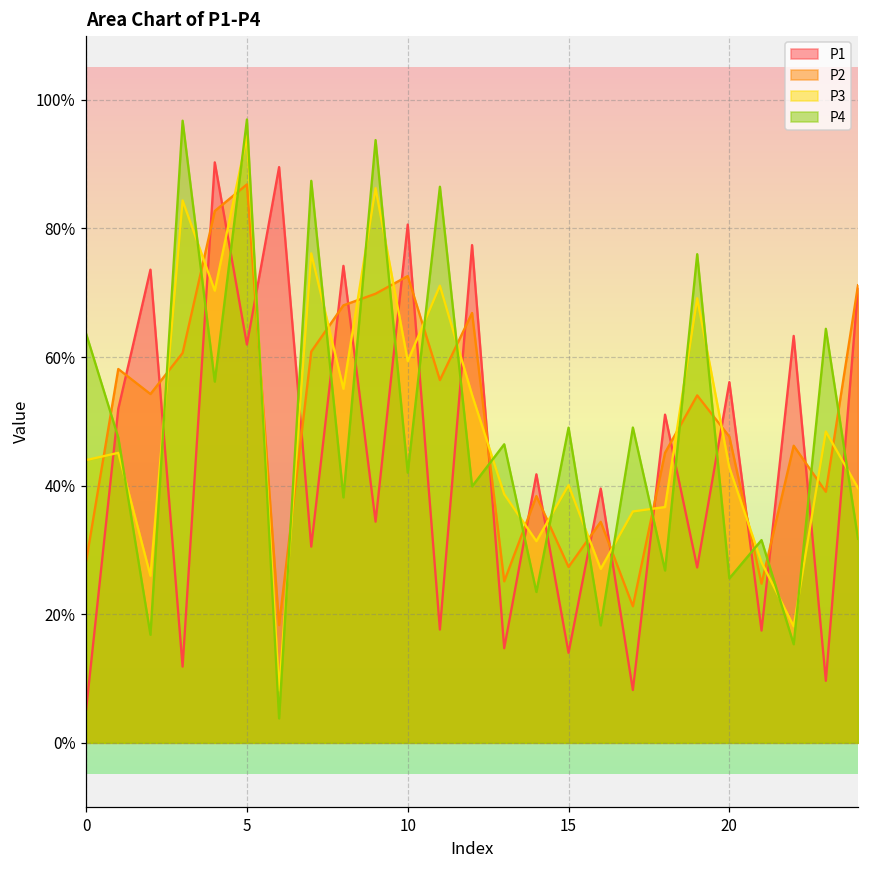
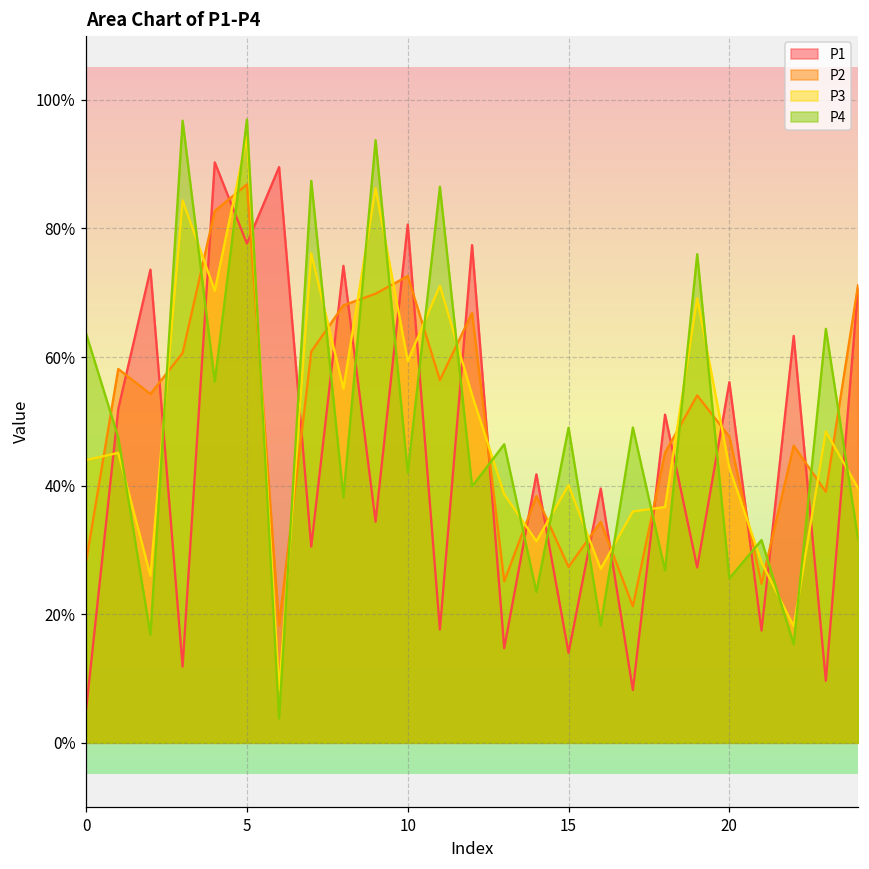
P1, 5: 62% -> 78%
